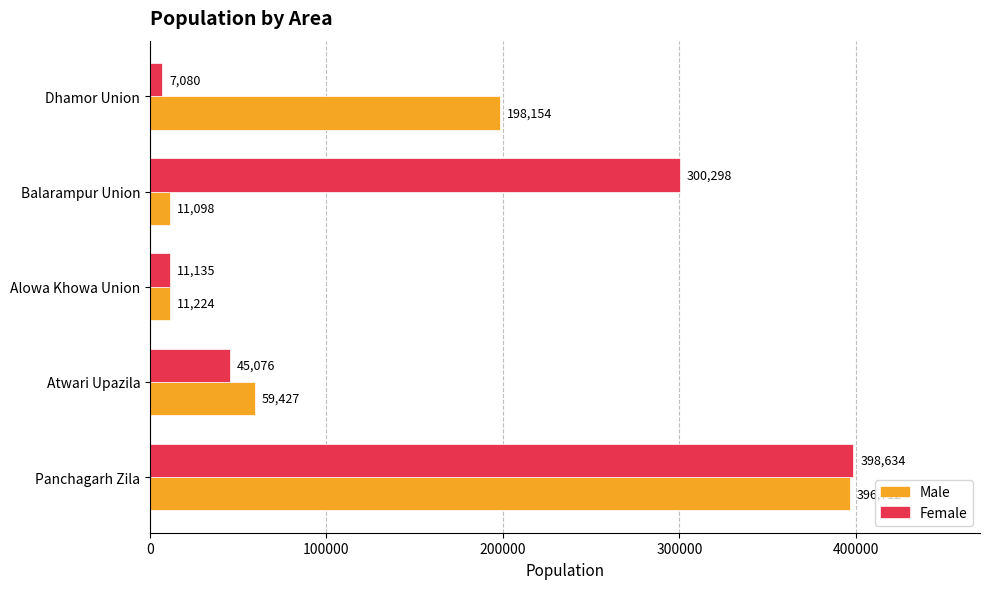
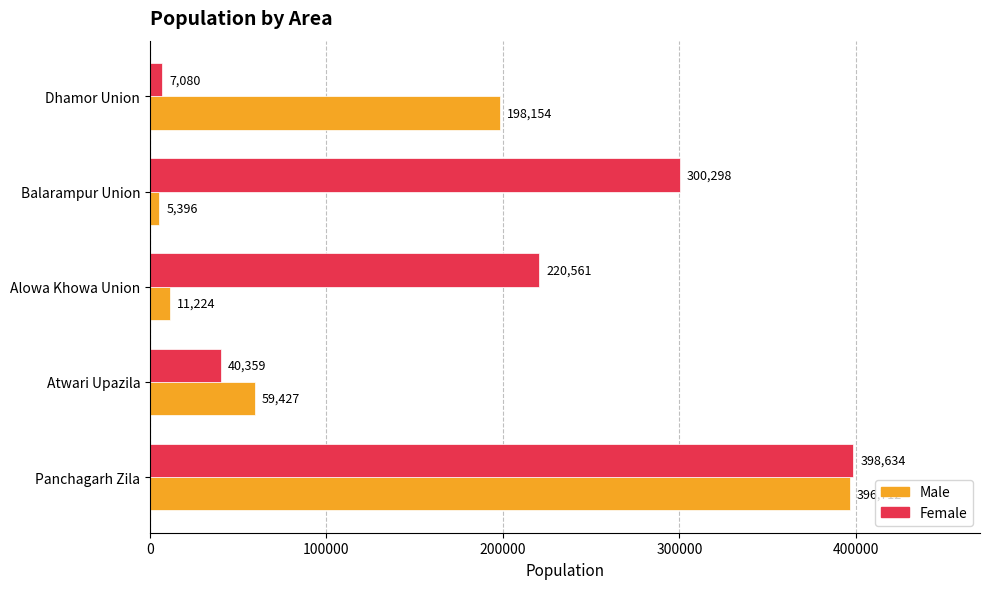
Male, Balarampur Union: 11,098 -> 5,396
Female, Alowa Khowa Union: 11,135 -> 220,561
Female, Atwari Upazila: 45,076 -> 40,359
